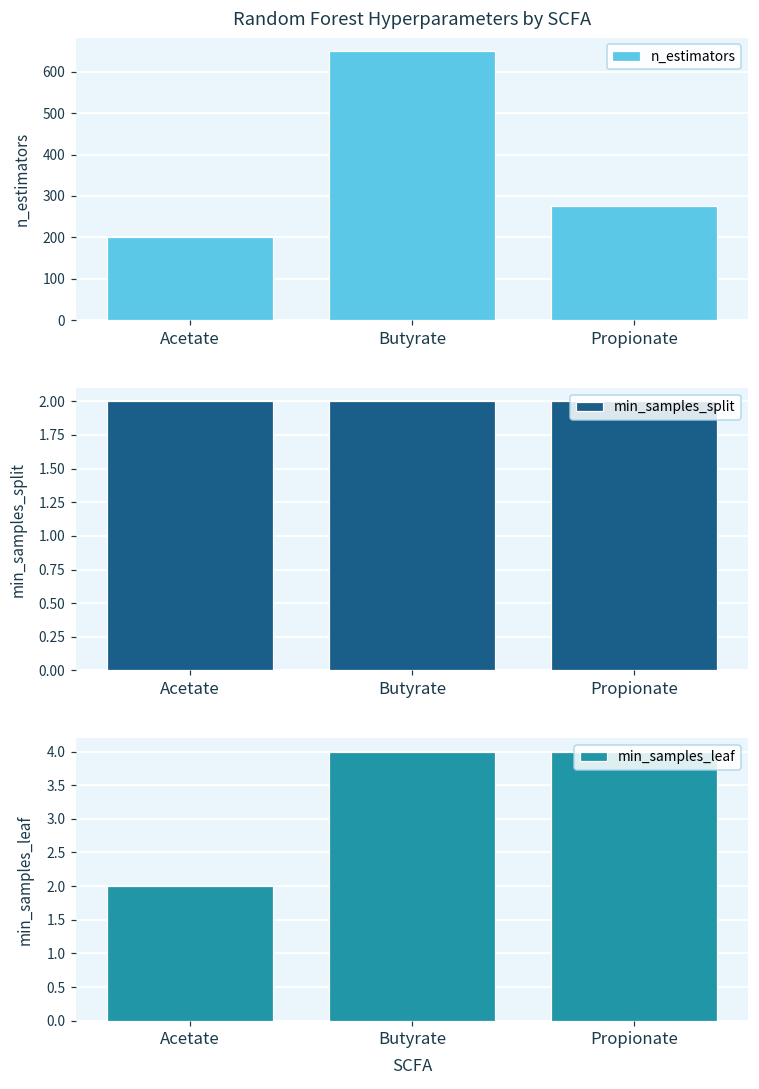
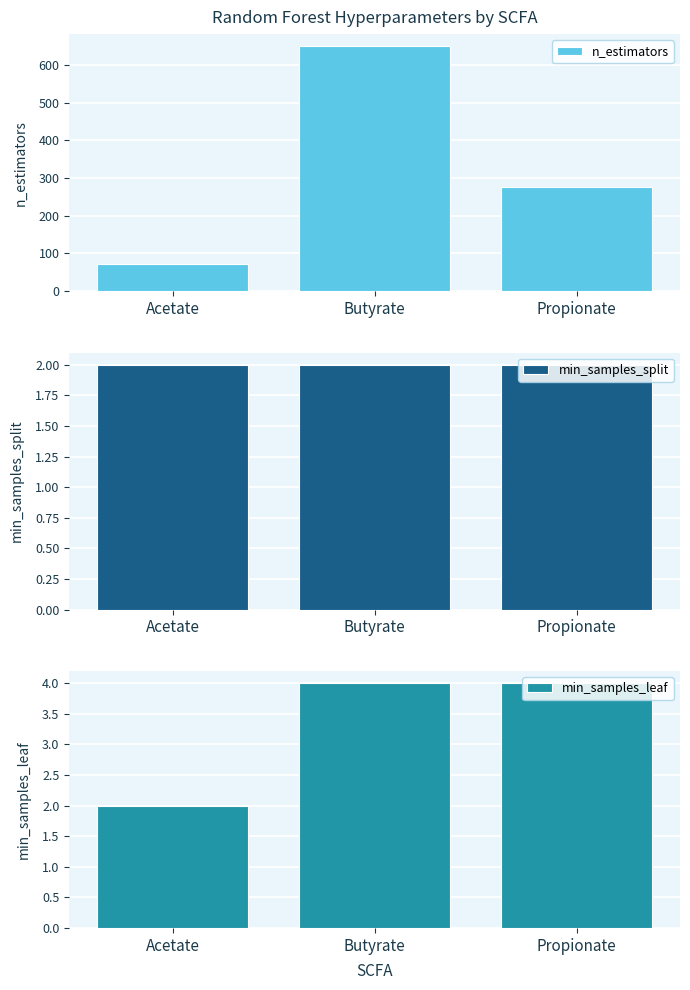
Random Forest Hyperparameters by SCFA, Acetate: 200 -> 70
